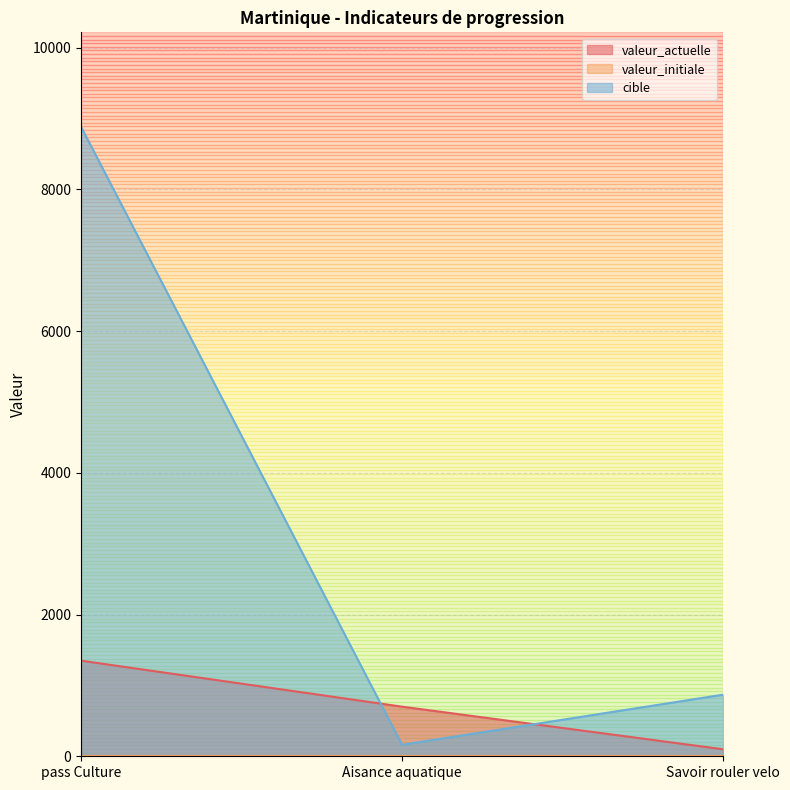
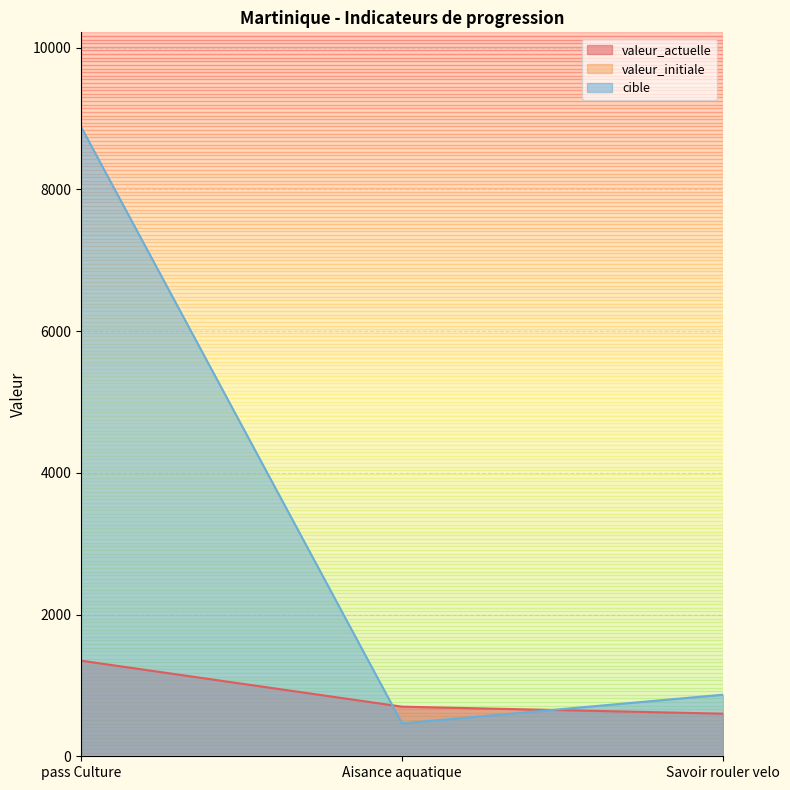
cible, Aisance aquatique: 200 -> 500
valeur_actuelle, Savoir rouler velo: 100 -> 600
